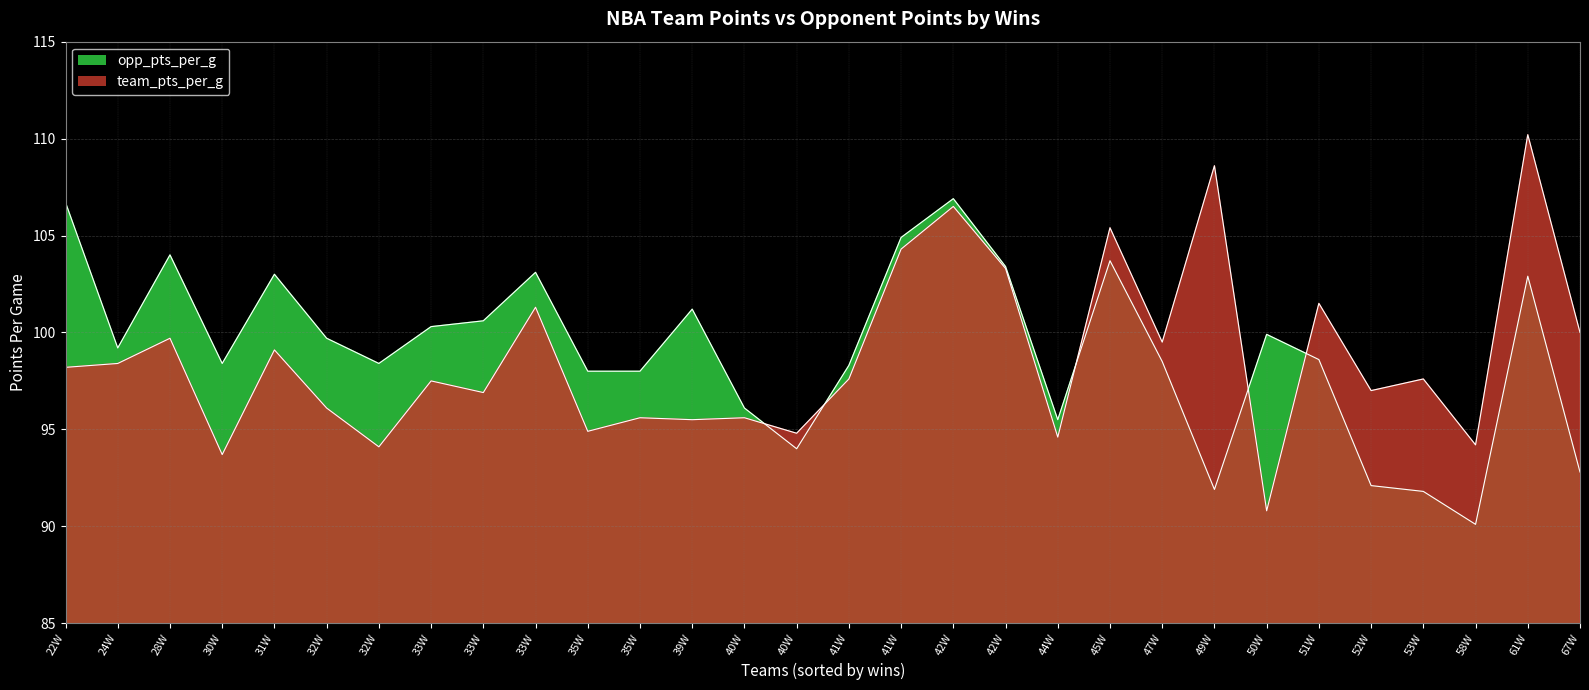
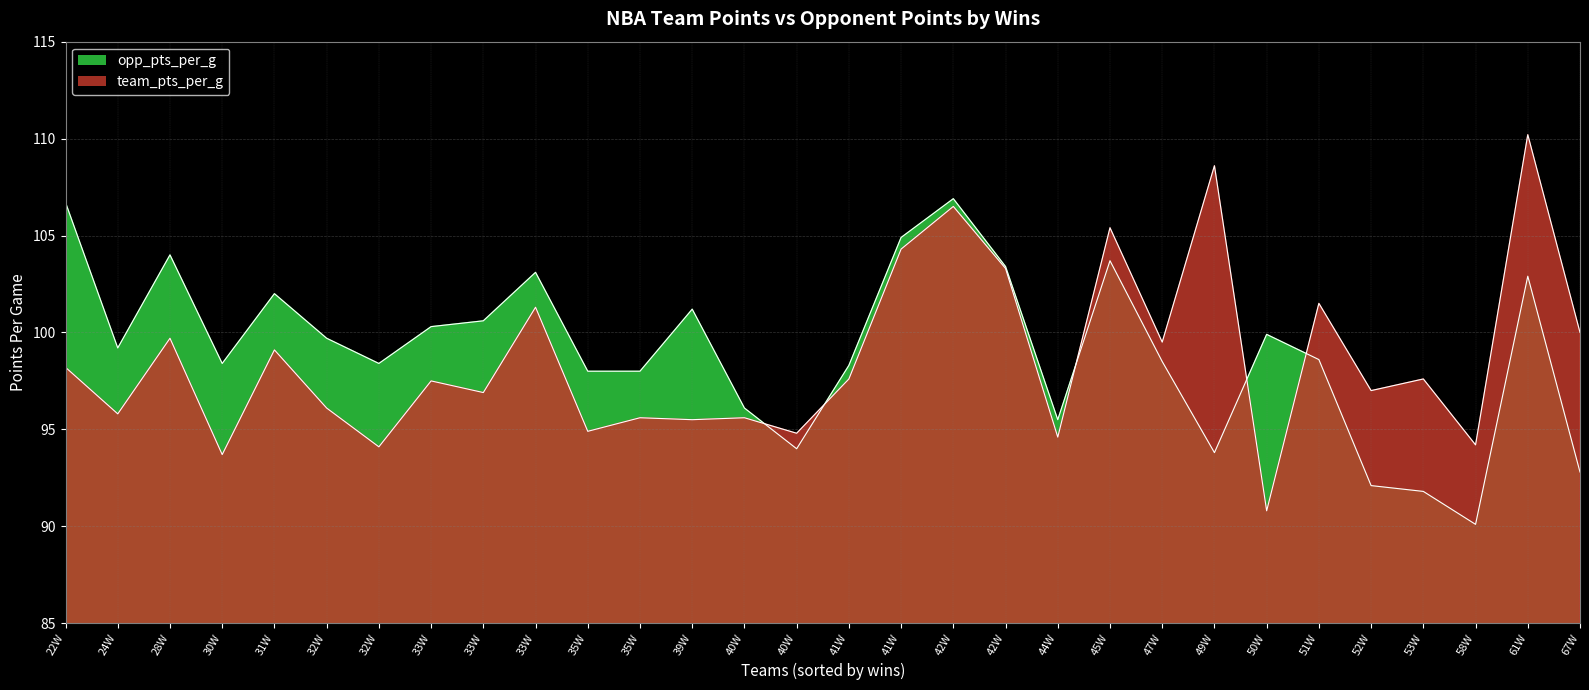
team_pts_per_g, 24W: 98.4 -> 95.8
opp_pts_per_g, 31W: 103 -> 102
opp_pts_per_g, 49W: 91.9 -> 93.8
